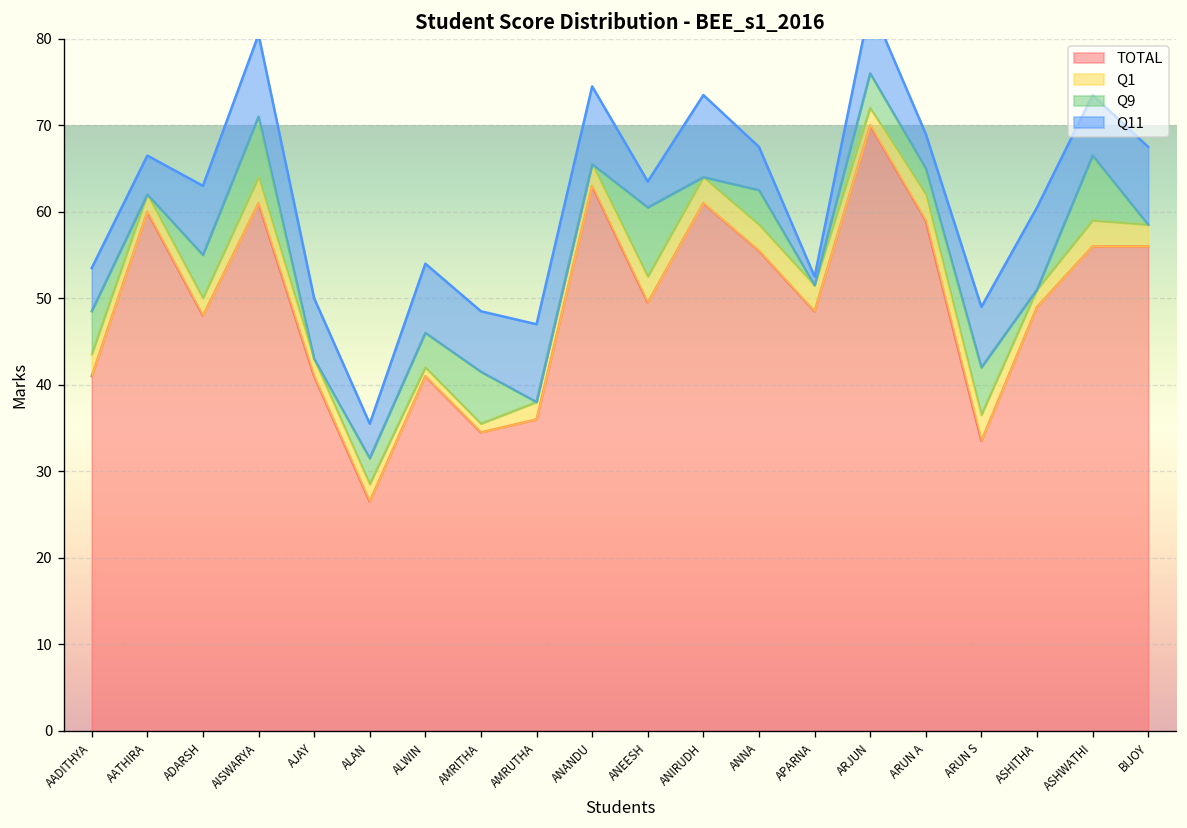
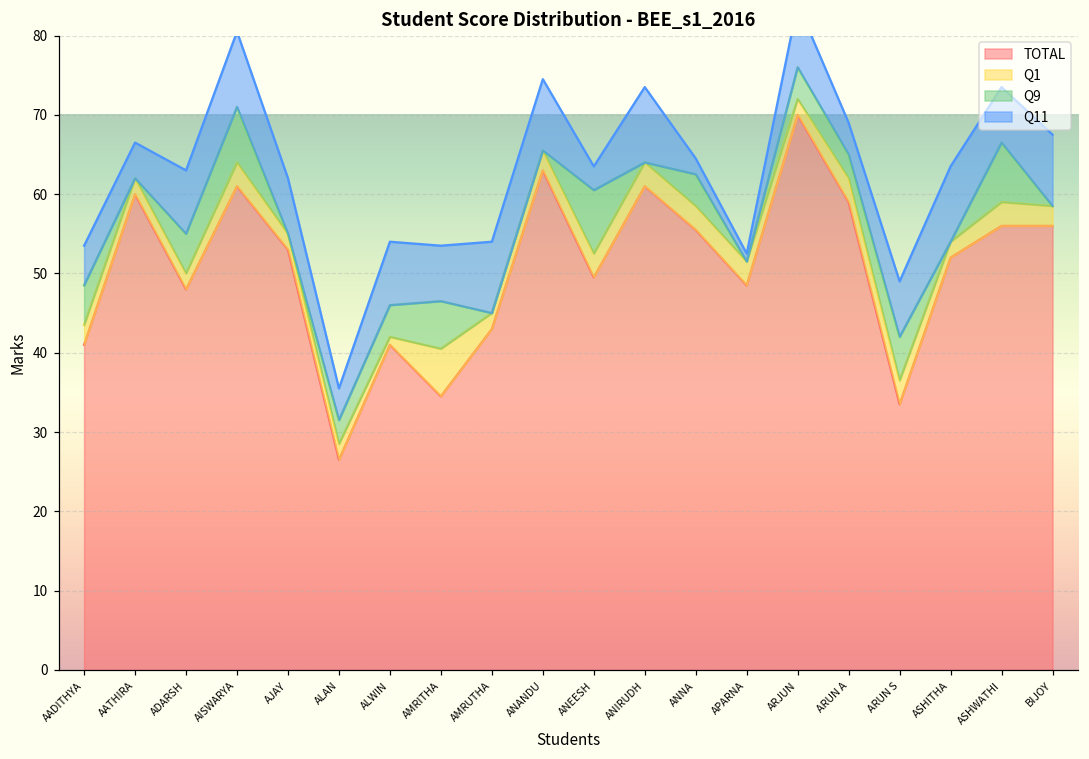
TOTAL, AJAY: 41 -> 53
Q1, AMRITHA: 1 -> 6
TOTAL, AMRUTHA: 36 -> 43
Q11, ANNA: 5 -> 2
TOTAL, ASHITHA: 49 -> 52
